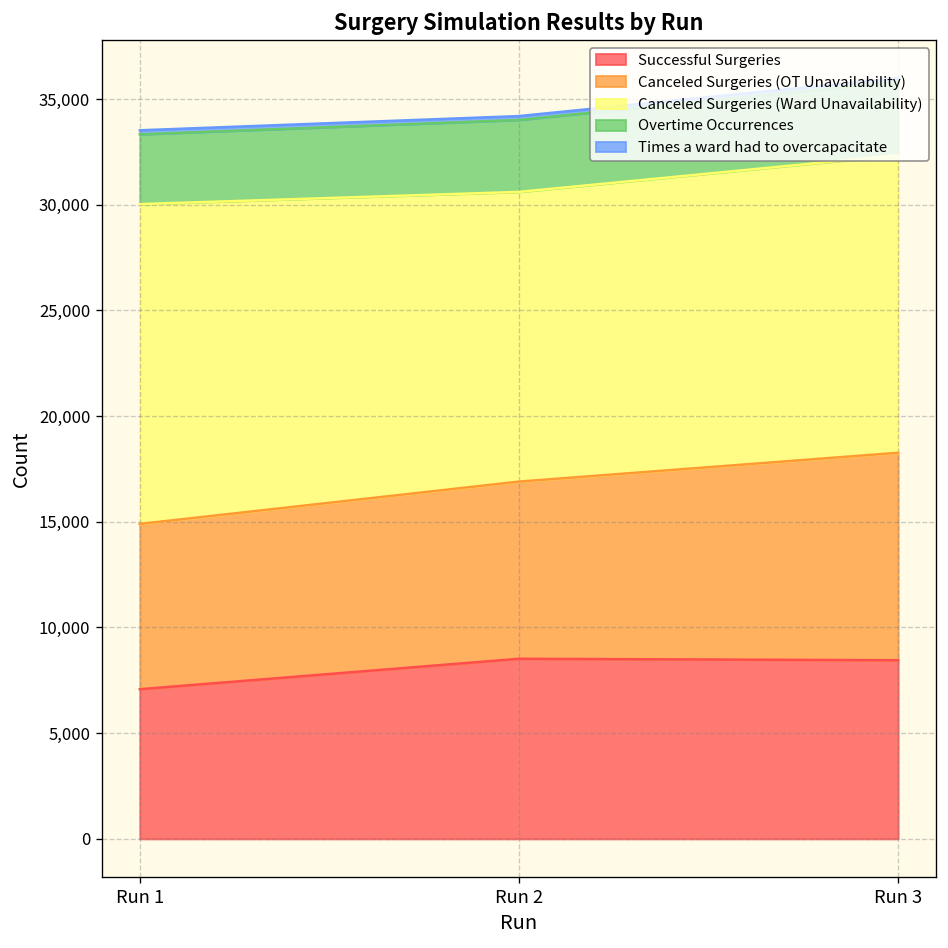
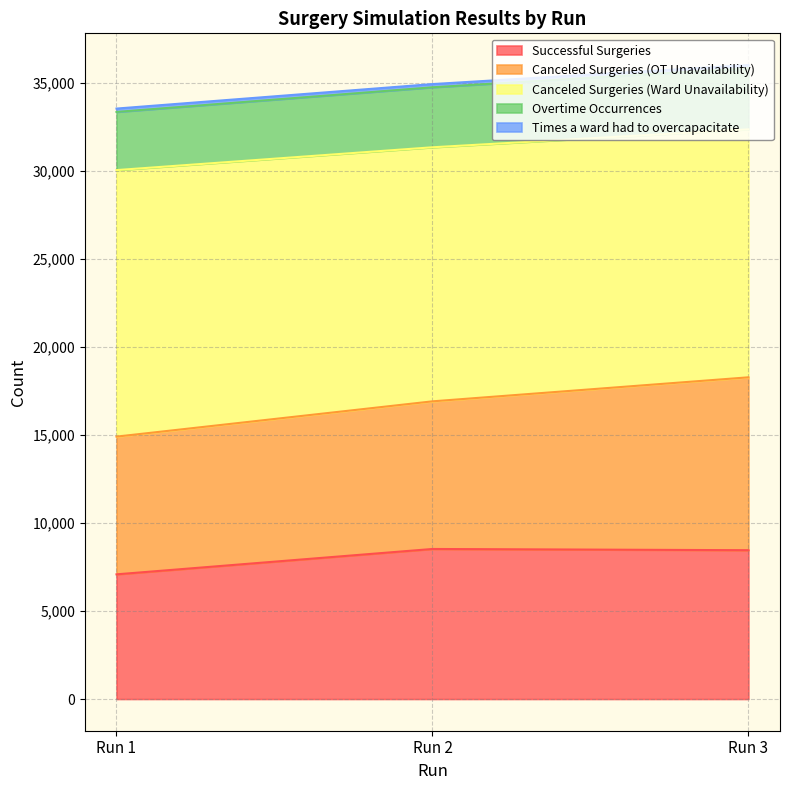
Canceled Surgeries (Ward Unavailability), Run 2: 13,700 -> 14,400
